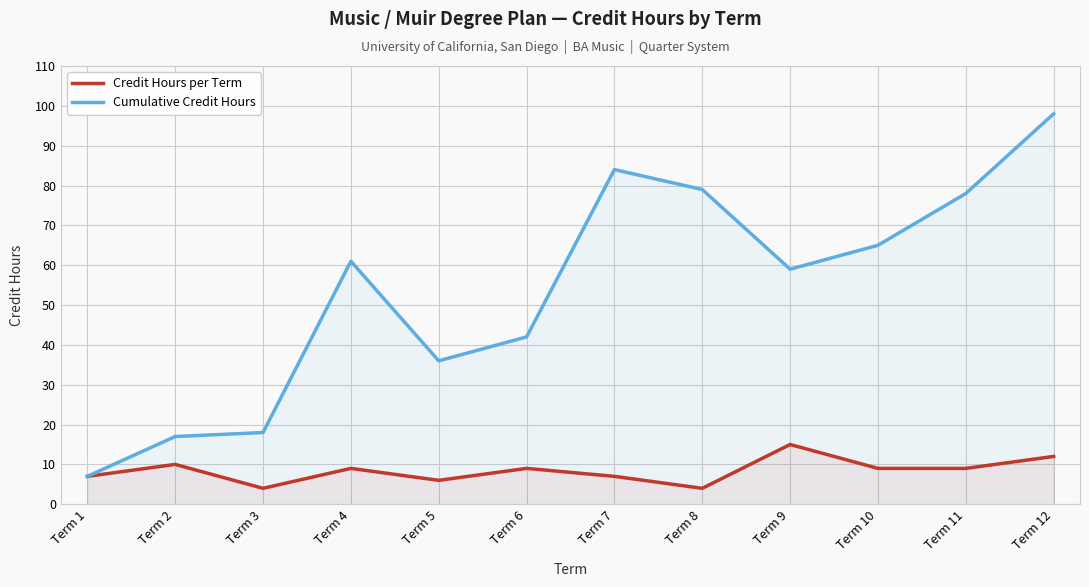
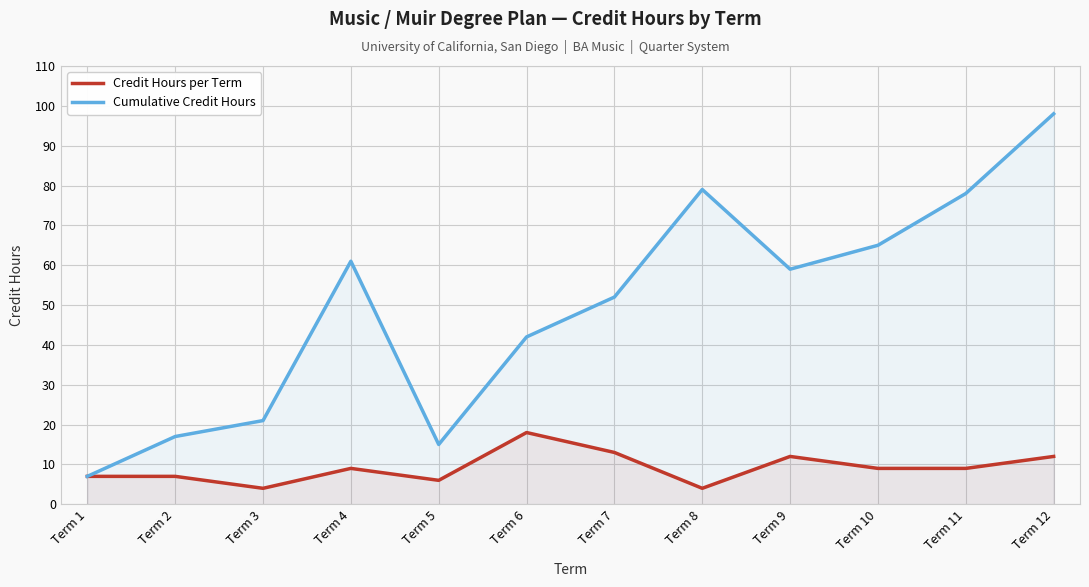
Credit Hours per Term, Term 2: 10 -> 7
Cumulative Credit Hours, Term 3: 18 -> 21
Cumulative Credit Hours, Term 5: 36 -> 15
Credit Hours per Term, Term 6: 9 -> 18
Credit Hours per Term, Term 7: 7 -> 13
Cumulative Credit Hours, Term 7: 84 -> 52
Credit Hours per Term, Term 9: 15 -> 12
